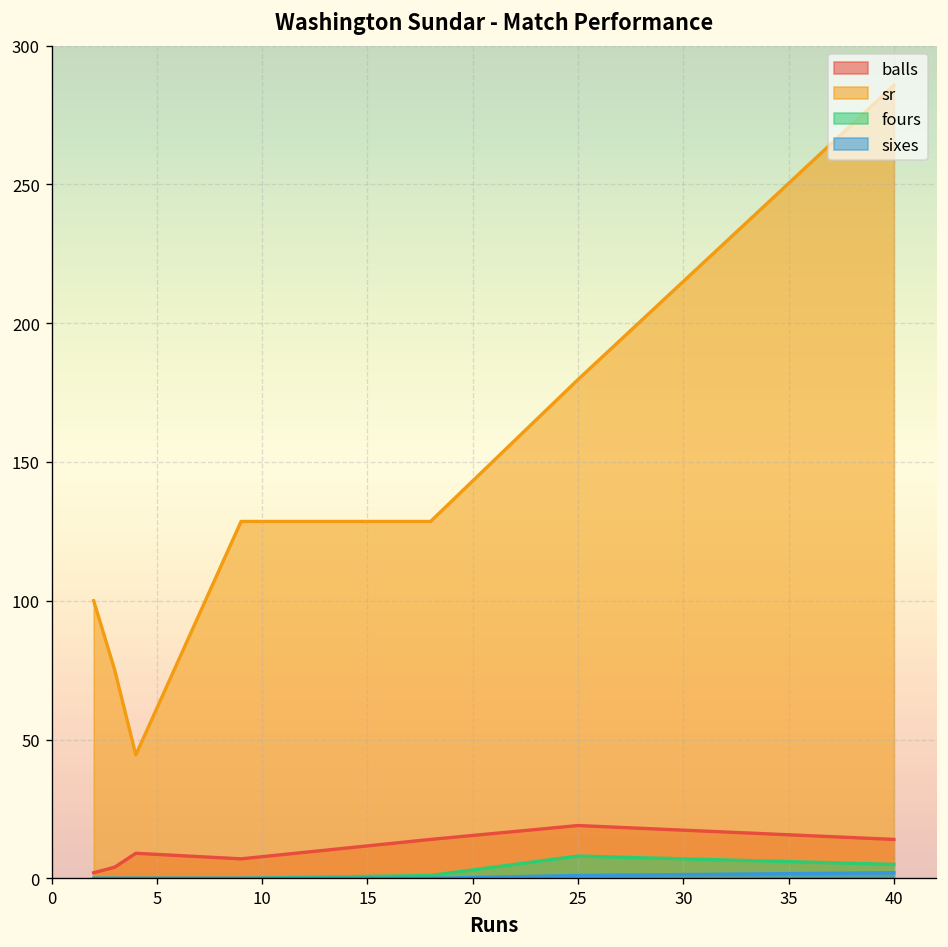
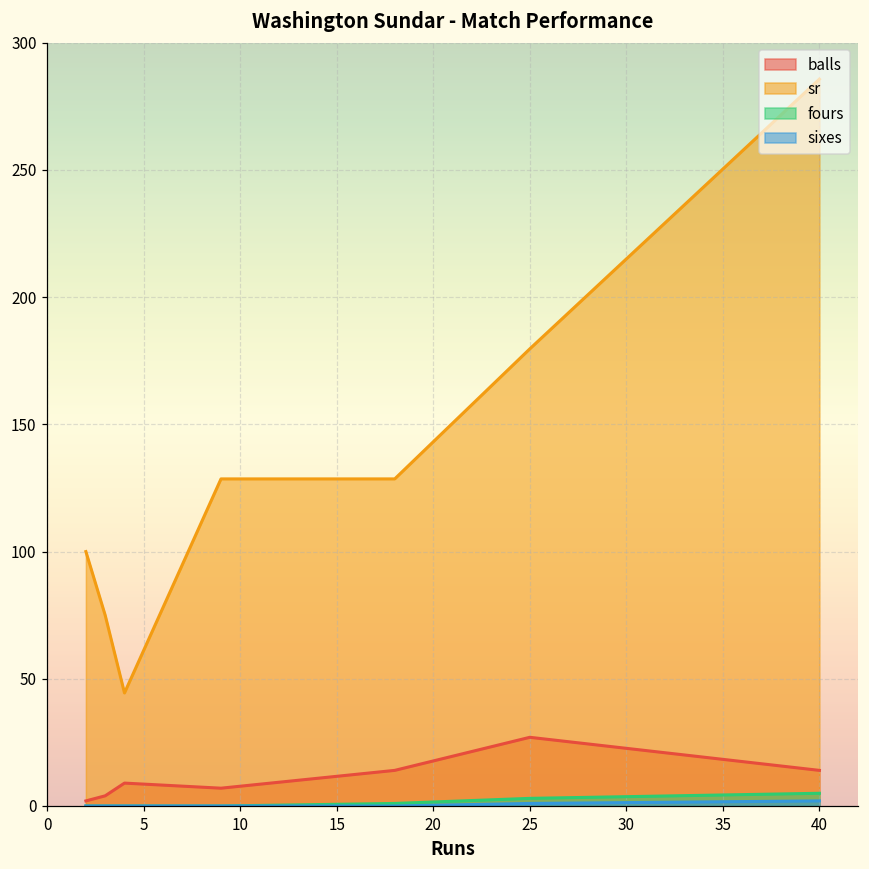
balls, 25: 19 -> 27
fours, 25: 8 -> 3
